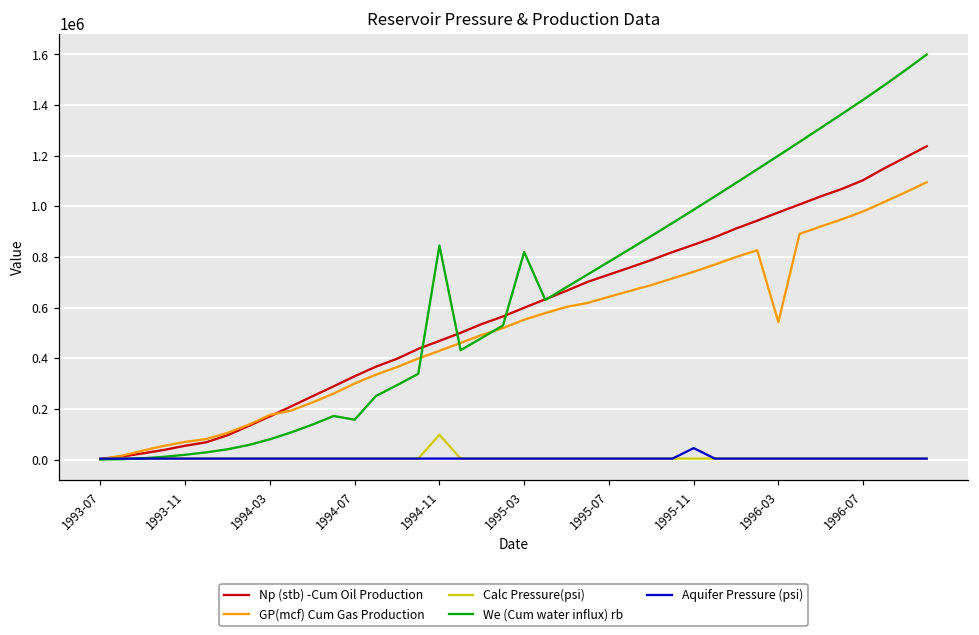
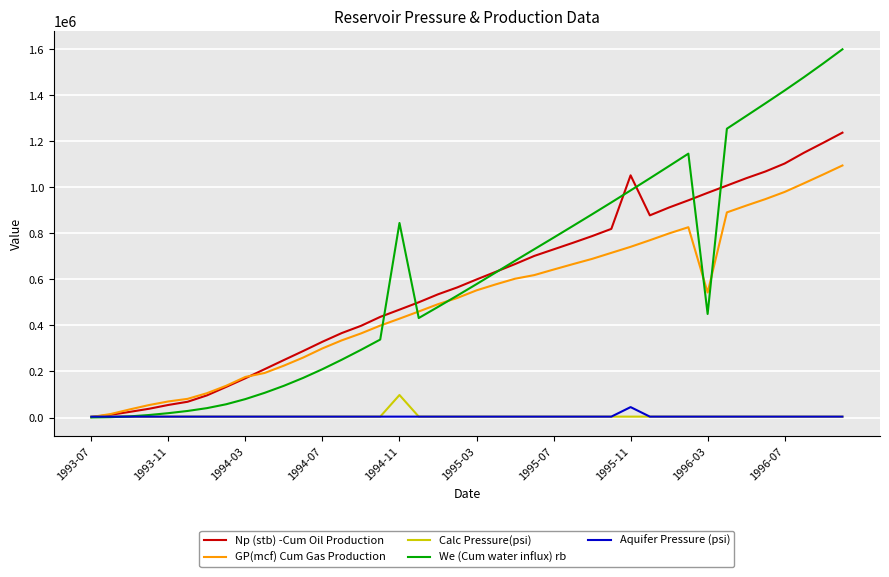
We (Cum water influx) rb, 1994-07: 160000 -> 210000
We (Cum water influx) rb, 1995-03: 820000 -> 580000
Np (stb) -Cum Oil Production, 1995-11: 850000 -> 1050000
We (Cum water influx) rb, 1996-03: 1200000 -> 450000
